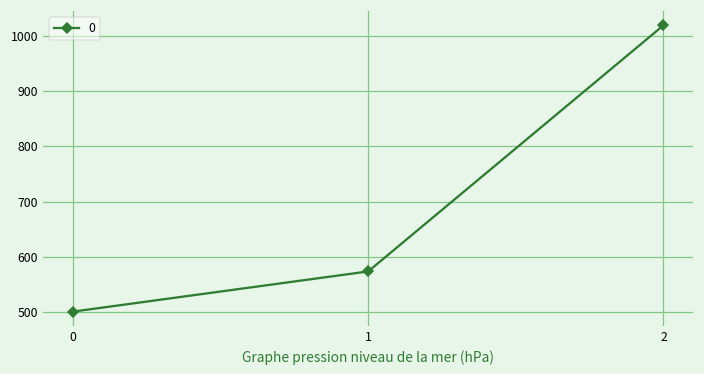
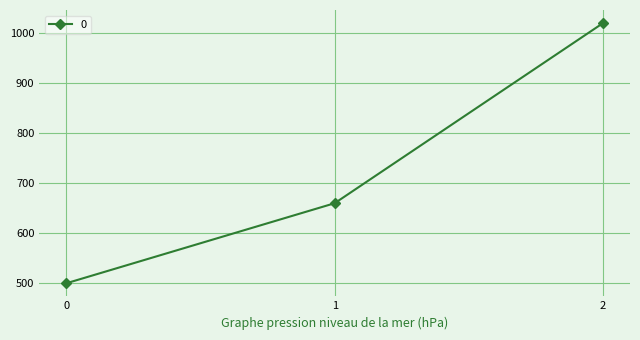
1: 570 -> 660
